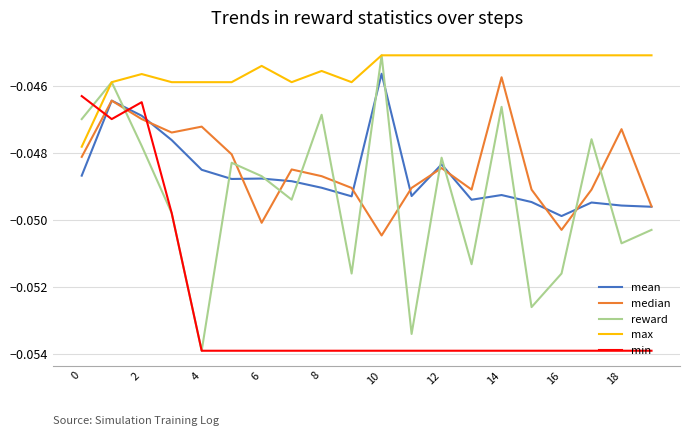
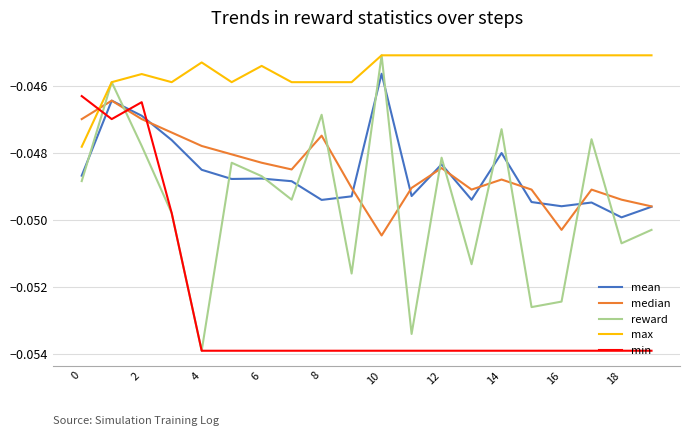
median, 0: -0.0481 -> -0.0470
reward, 0: -0.0470 -> -0.0488
median, 4: -0.0472 -> -0.0478
max, 4: -0.0459 -> -0.0453
median, 6: -0.0501 -> -0.0483
mean, 8: -0.0490 -> -0.0494
median, 8: -0.0487 -> -0.0475
max, 8: -0.0456 -> -0.0459
mean, 14: -0.0493 -> -0.0480
median, 14: -0.0458 -> -0.0488
reward, 14: -0.0466 -> -0.0473
mean, 16: -0.0499 -> -0.0496
reward, 16: -0.0516 -> -0.0524
mean, 18: -0.0496 -> -0.0499
median, 18: -0.0473 -> -0.0494
